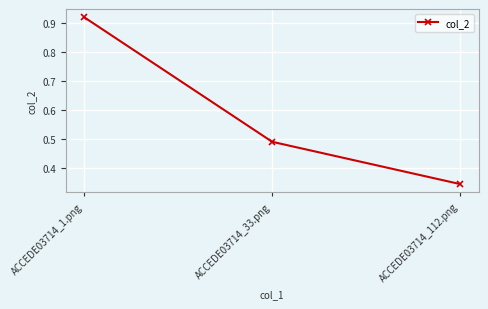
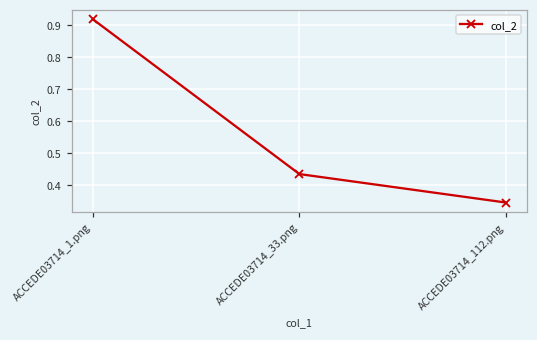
ACCEDE03714_33.png: 0.49 -> 0.43
